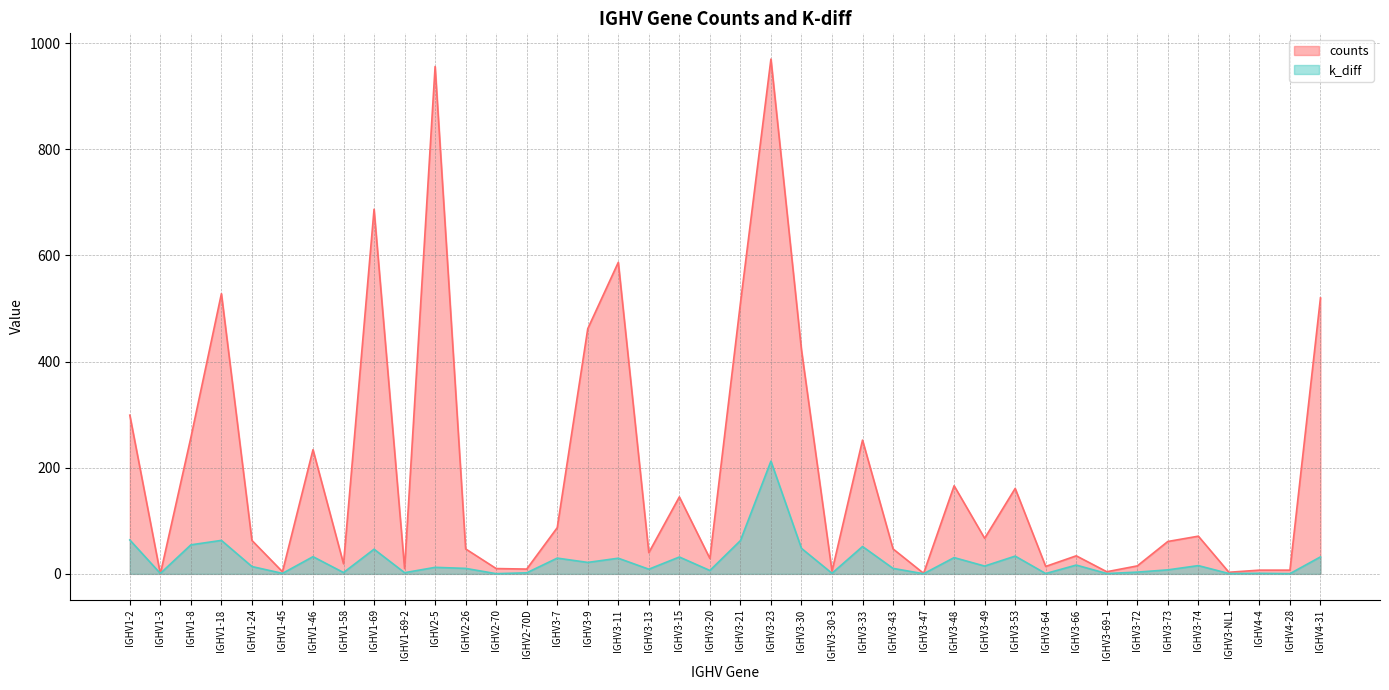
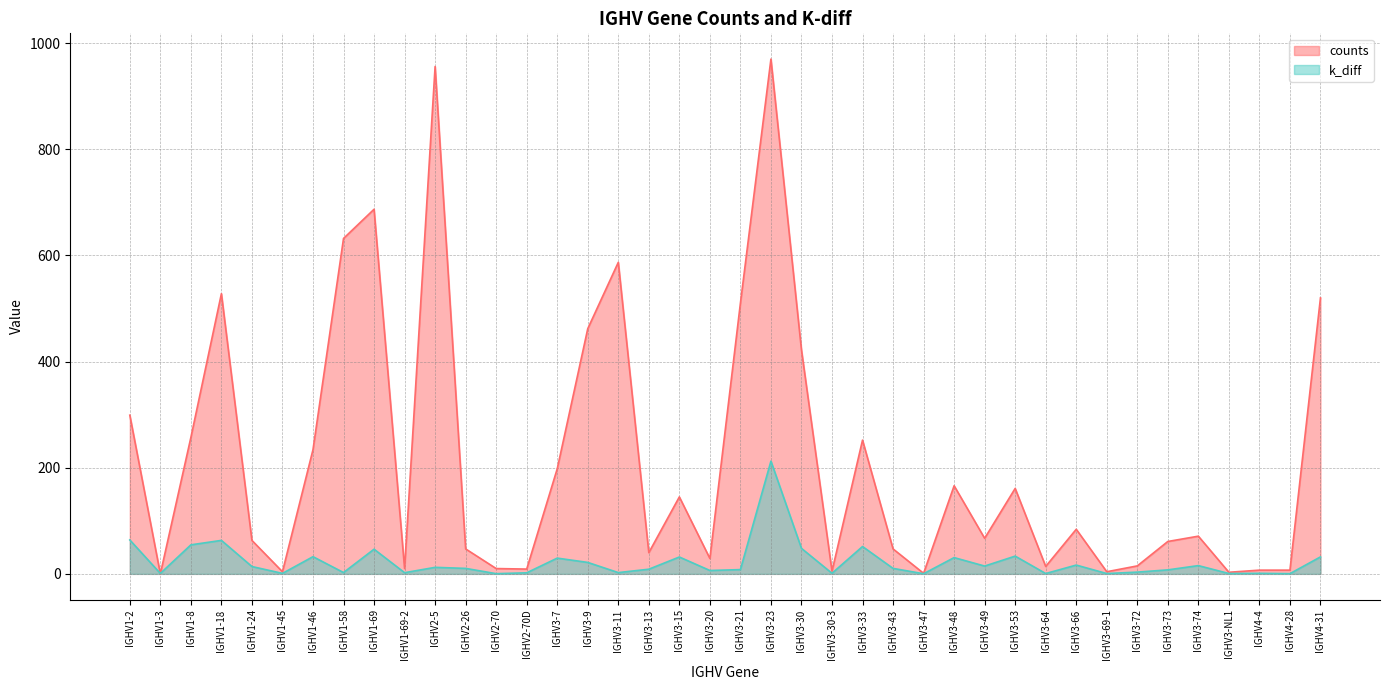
counts, IGHV1-58: 20 -> 630
counts, IGHV3-7: 90 -> 200
k_diff, IGHV3-11: 30 -> 0
k_diff, IGHV3-21: 60 -> 10
counts, IGHV3-66: 30 -> 80
